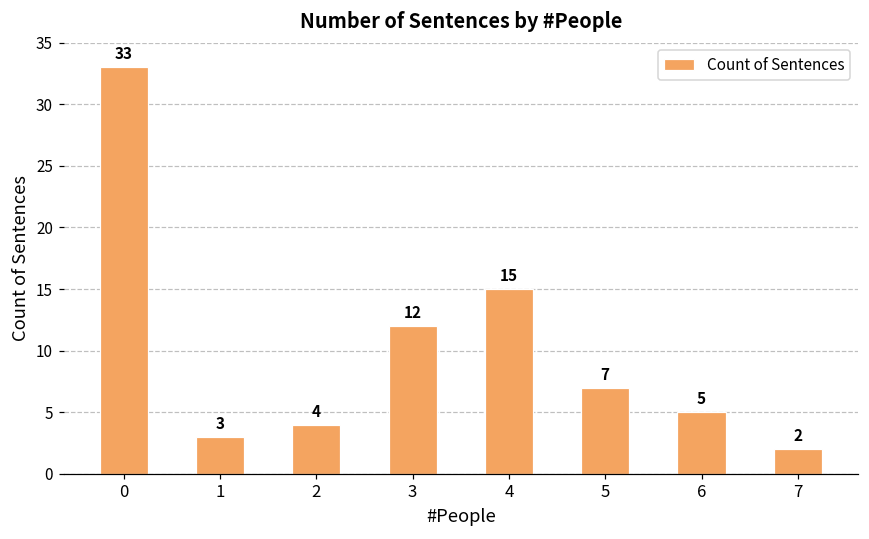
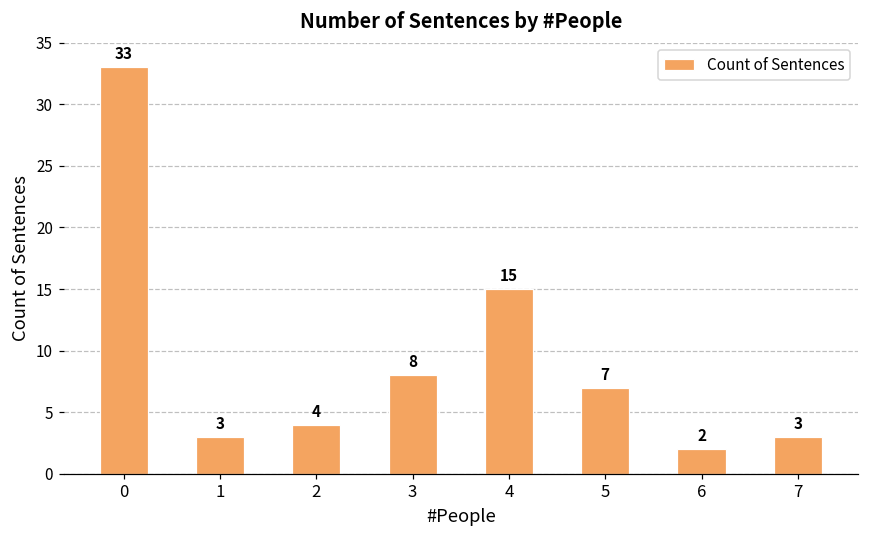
3: 12 -> 8
6: 5 -> 2
7: 2 -> 3
